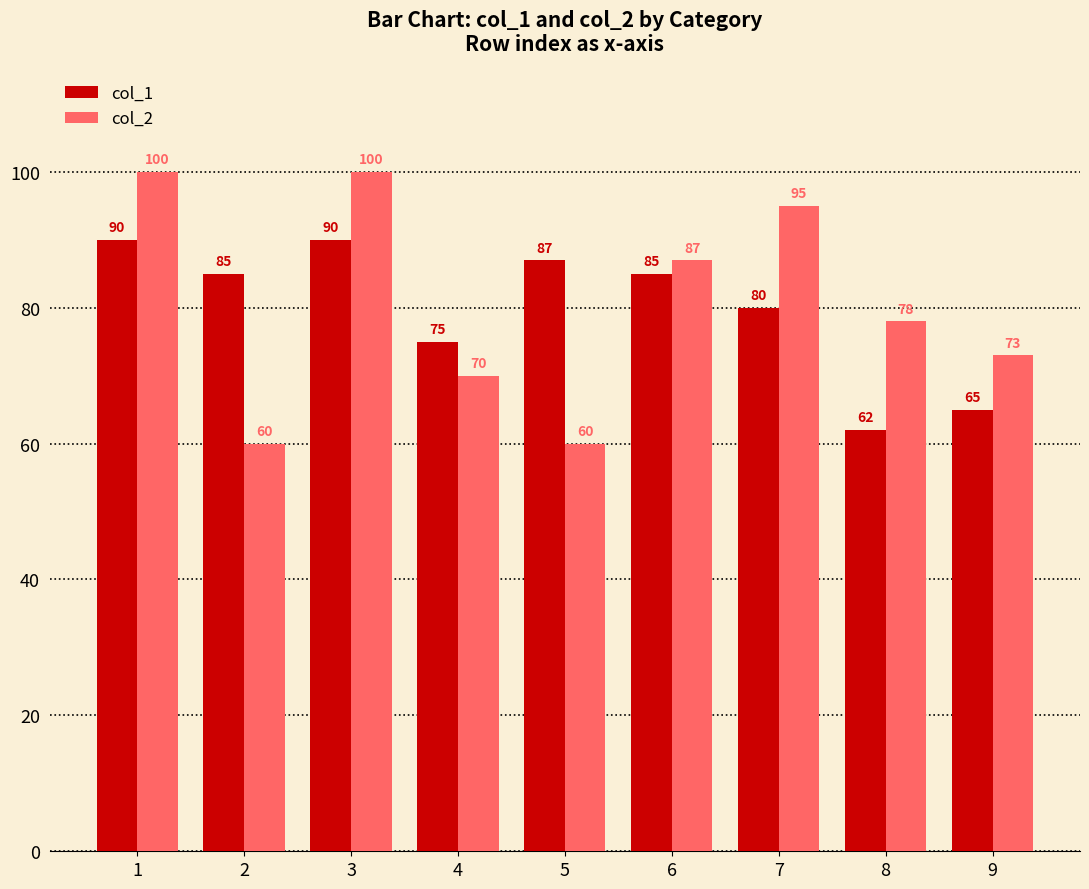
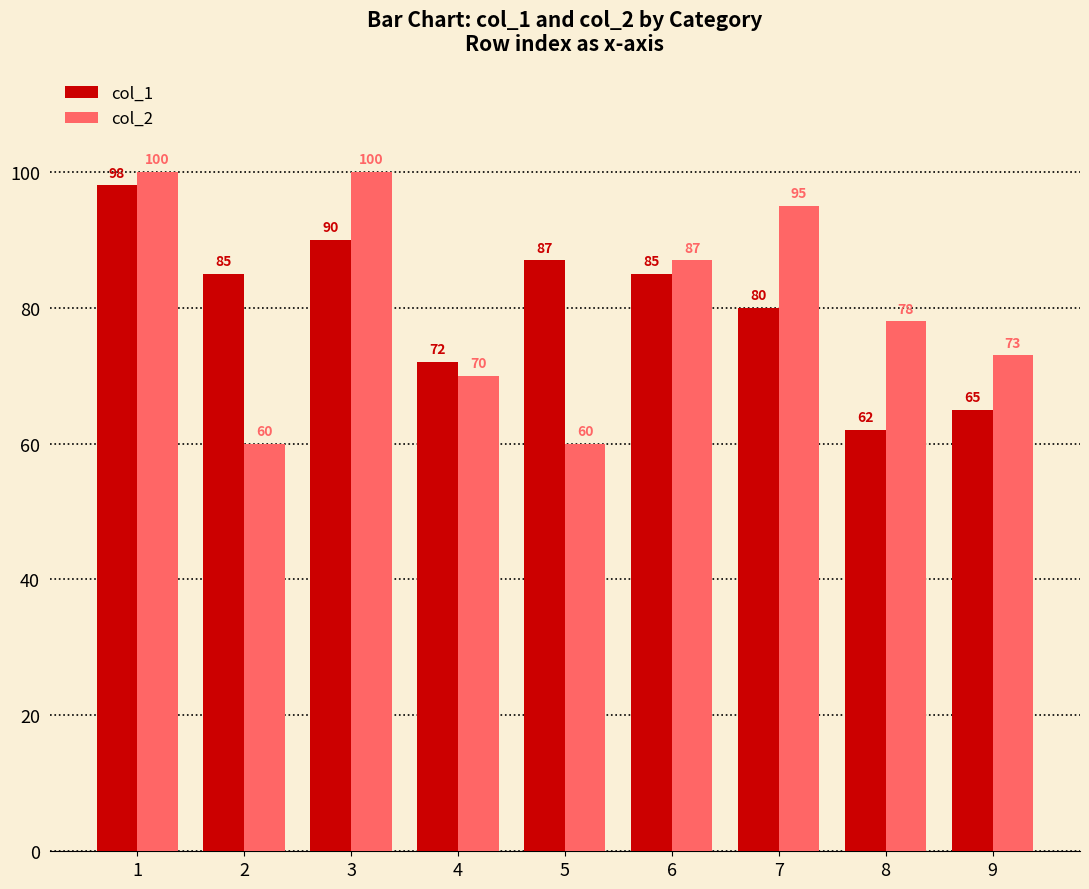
col_1, 1: 90 -> 98
col_1, 4: 75 -> 72
